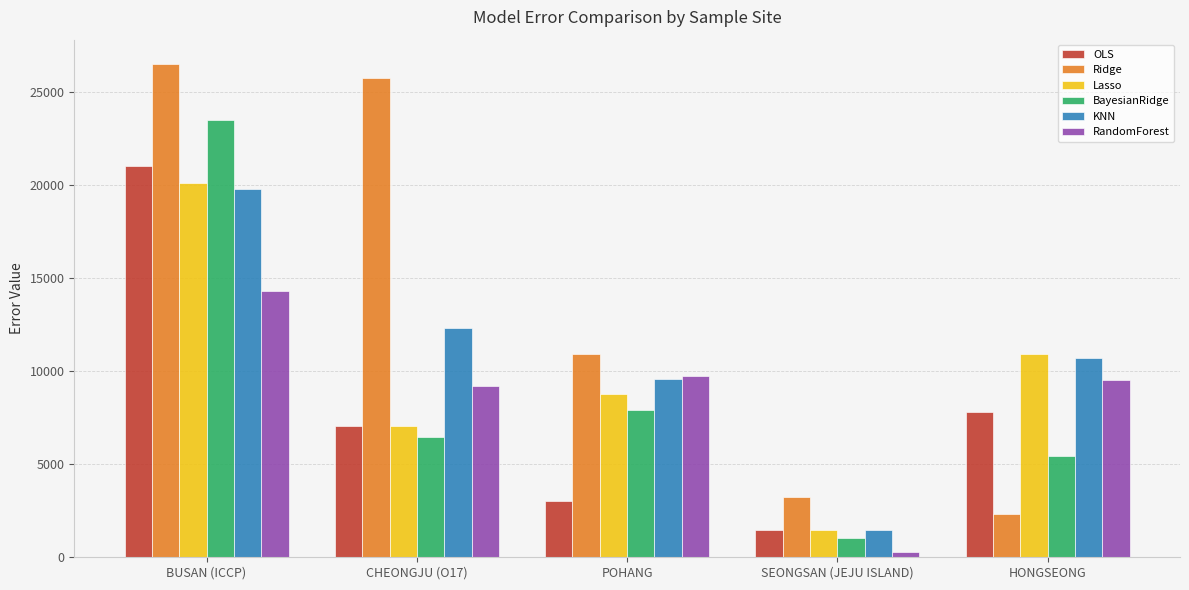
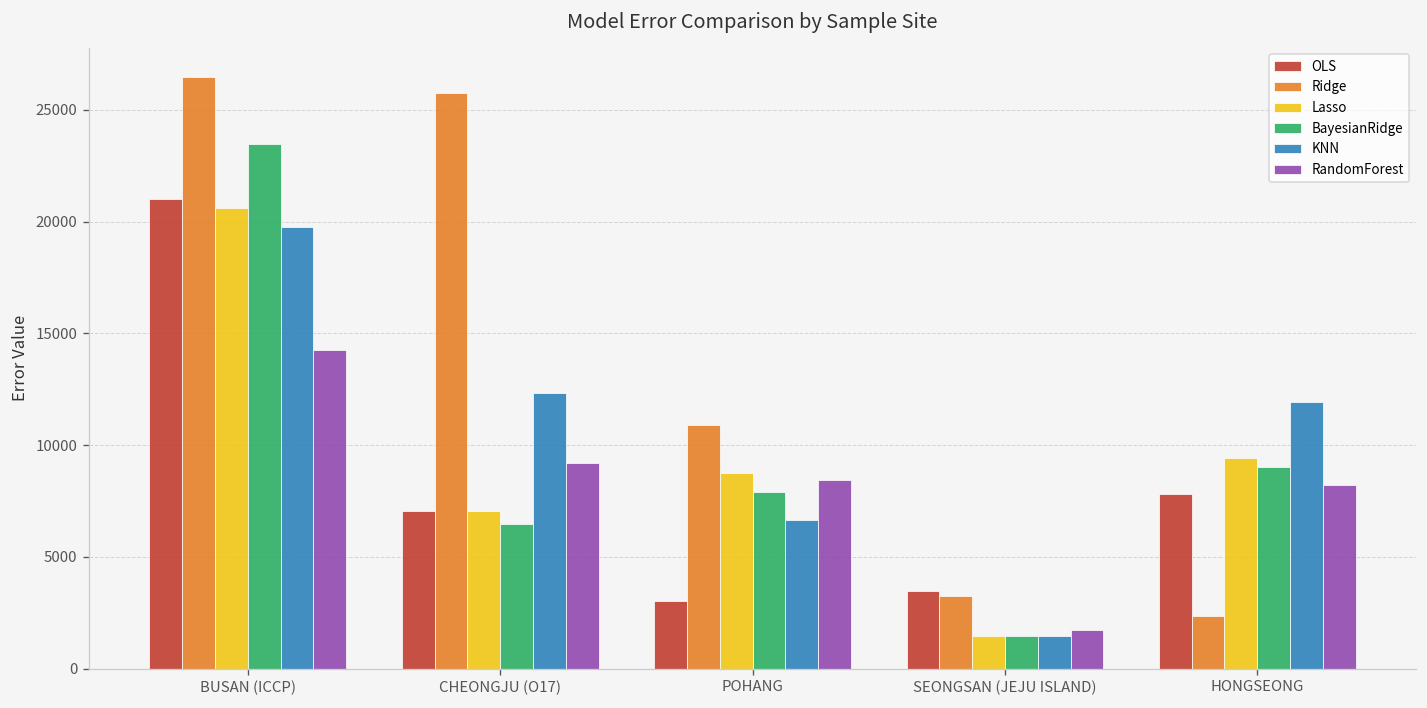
Lasso, BUSAN (ICCP): 20100 -> 20600
KNN, POHANG: 9600 -> 6600
RandomForest, POHANG: 9700 -> 8400
OLS, SEONGSAN (JEJU ISLAND): 1400 -> 3500
BayesianRidge, SEONGSAN (JEJU ISLAND): 1000 -> 1500
RandomForest, SEONGSAN (JEJU ISLAND): 300 -> 1700
Lasso, HONGSEONG: 10900 -> 9400
BayesianRidge, HONGSEONG: 5400 -> 9000
KNN, HONGSEONG: 10700 -> 11900
RandomForest, HONGSEONG: 9500 -> 8200
